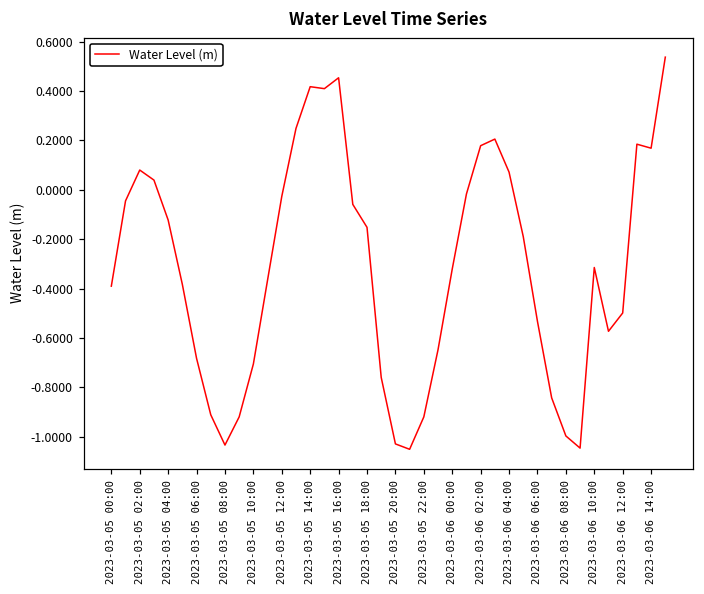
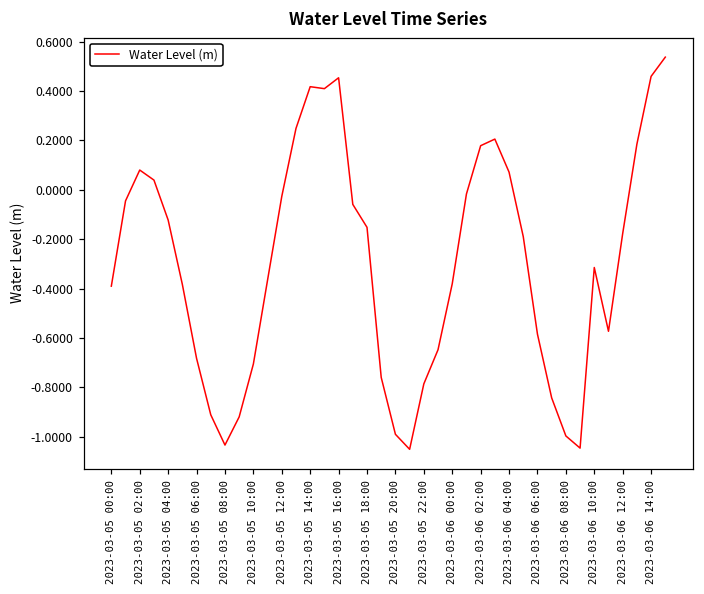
2023-03-05 20:00: -1.03 -> -0.99
2023-03-05 22:00: -0.92 -> -0.79
2023-03-06 00:00: -0.32 -> -0.38
2023-03-06 06:00: -0.53 -> -0.58
2023-03-06 12:00: -0.50 -> -0.18
2023-03-06 14:00: 0.17 -> 0.46
